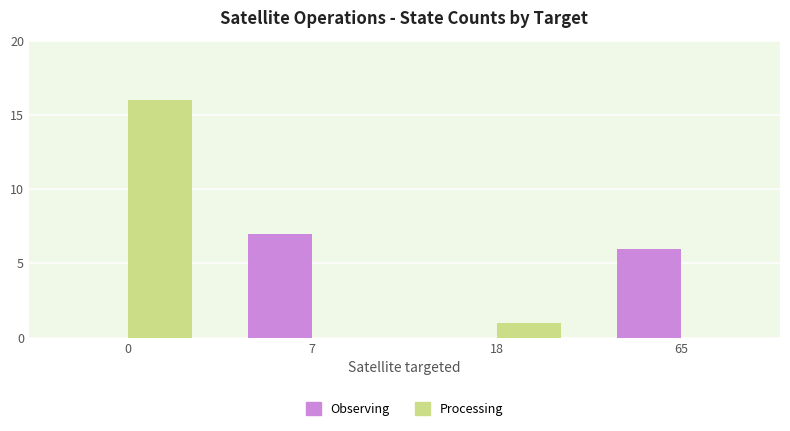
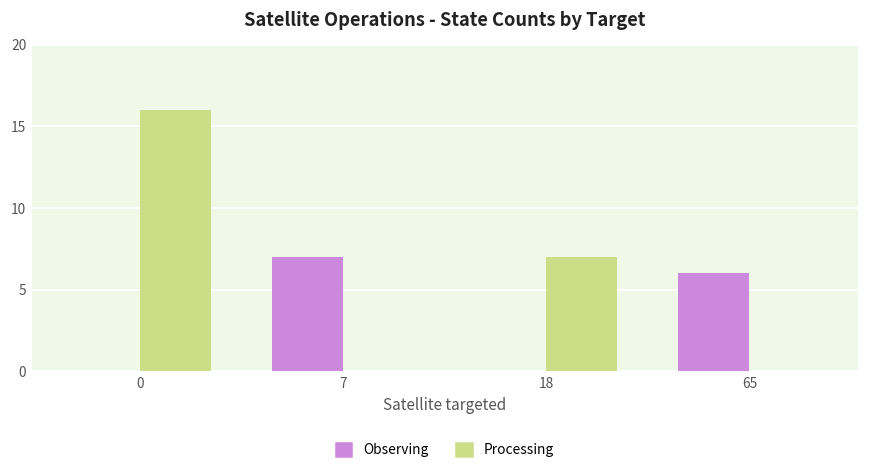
Processing, 18: 1 -> 7
